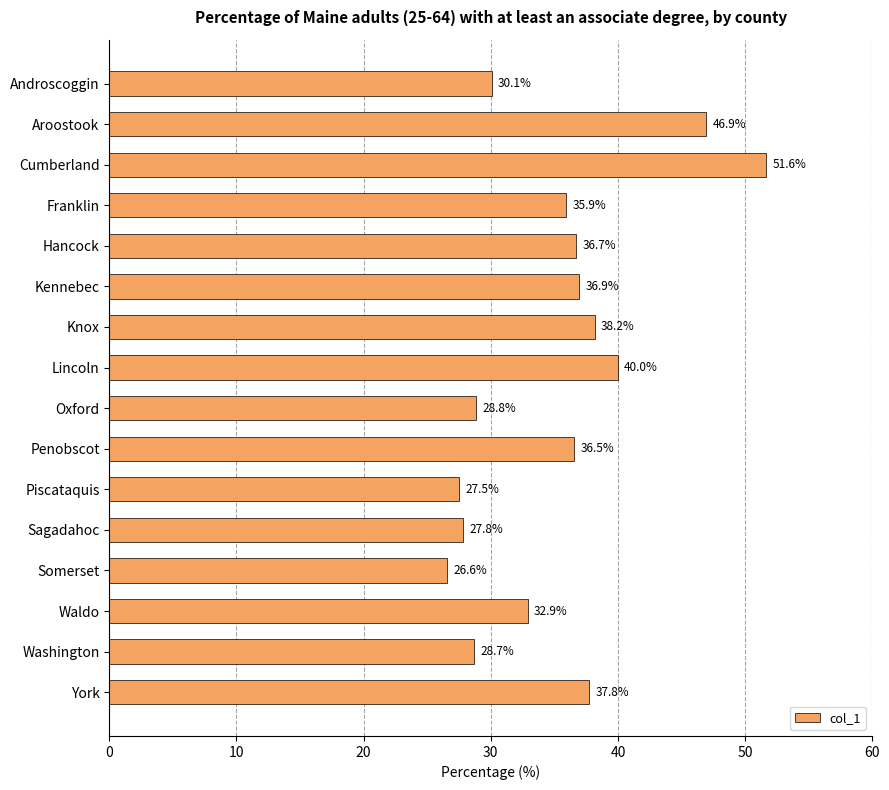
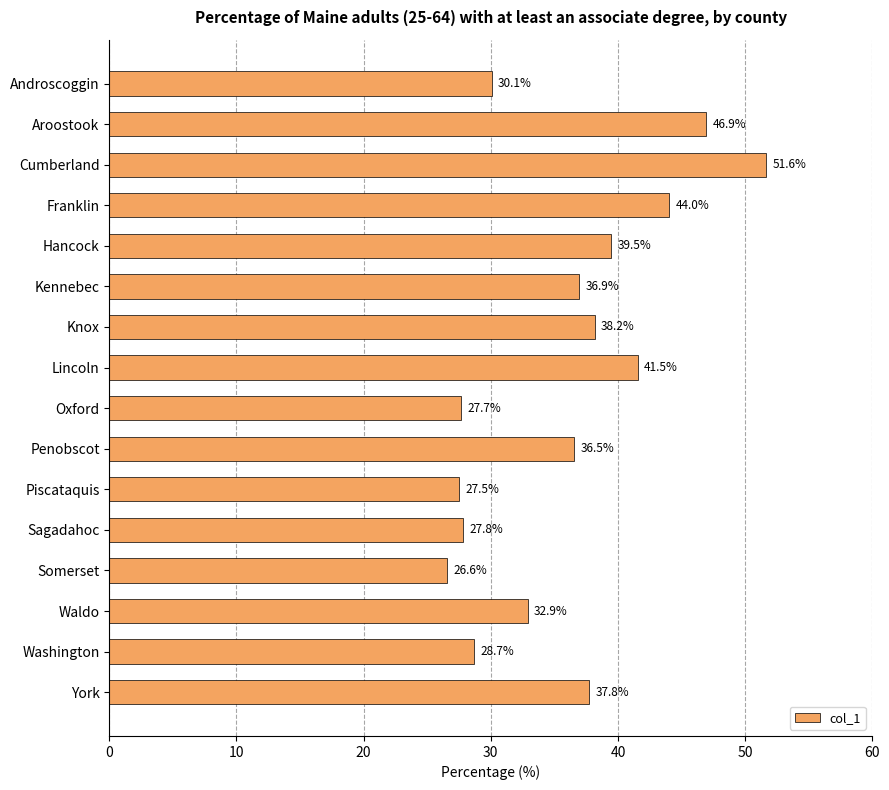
Franklin: 35.9% -> 44.0%
Hancock: 36.7% -> 39.5%
Lincoln: 40.0% -> 41.5%
Oxford: 28.8% -> 27.7%
